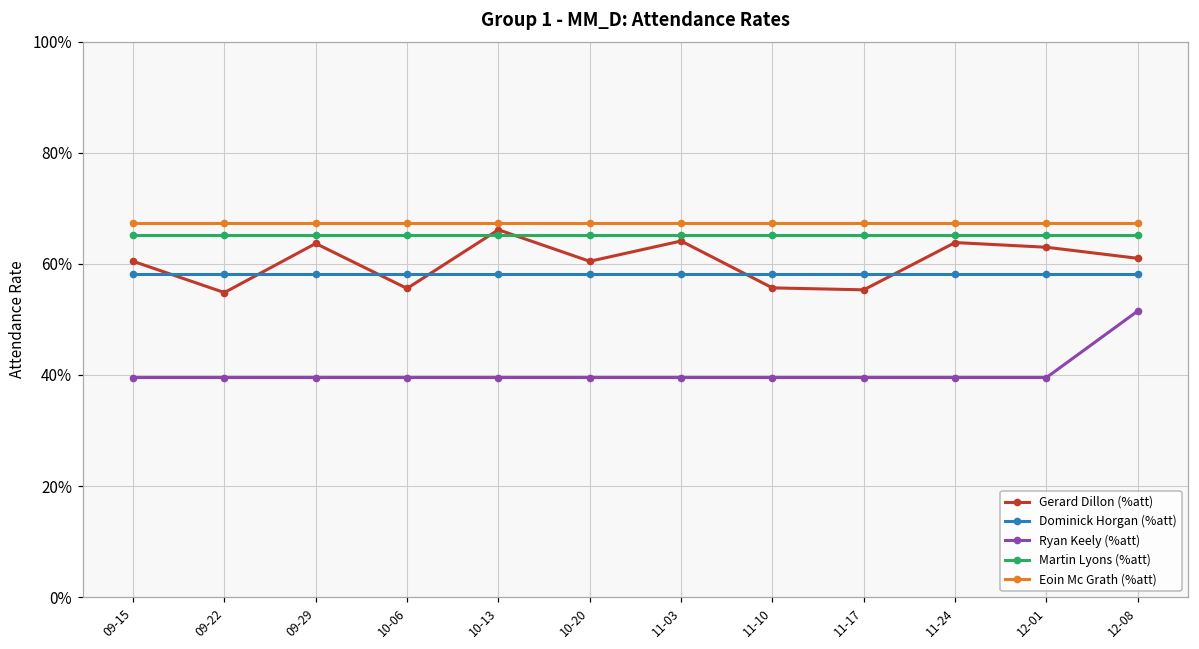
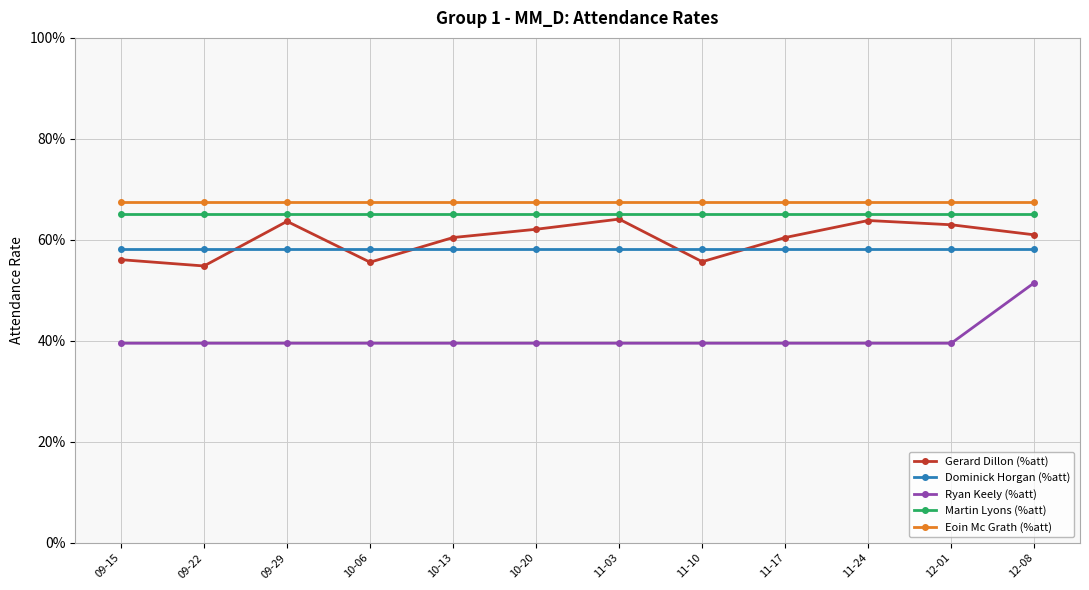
Gerard Dillon (%att), 09-15: 60% -> 56%
Gerard Dillon (%att), 10-13: 66% -> 60%
Gerard Dillon (%att), 10-20: 60% -> 62%
Gerard Dillon (%att), 11-17: 55% -> 60%
